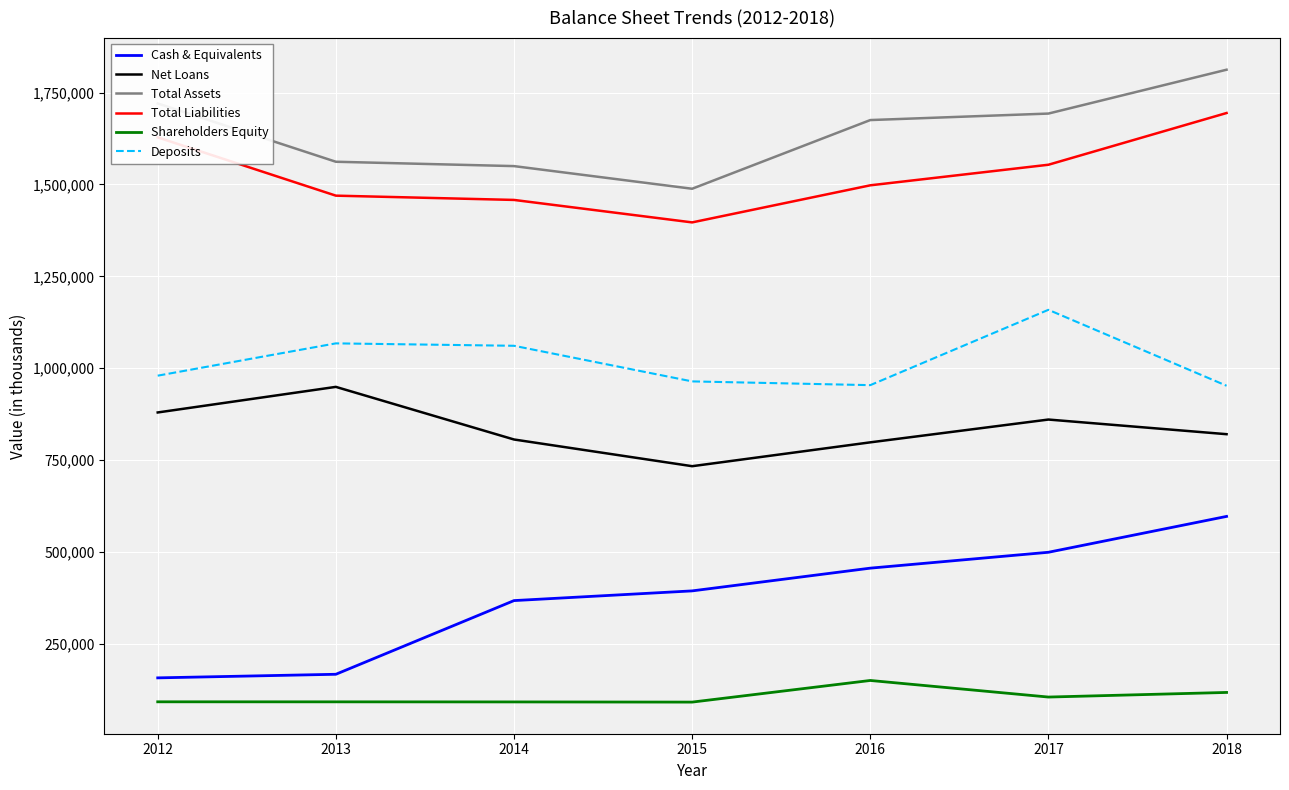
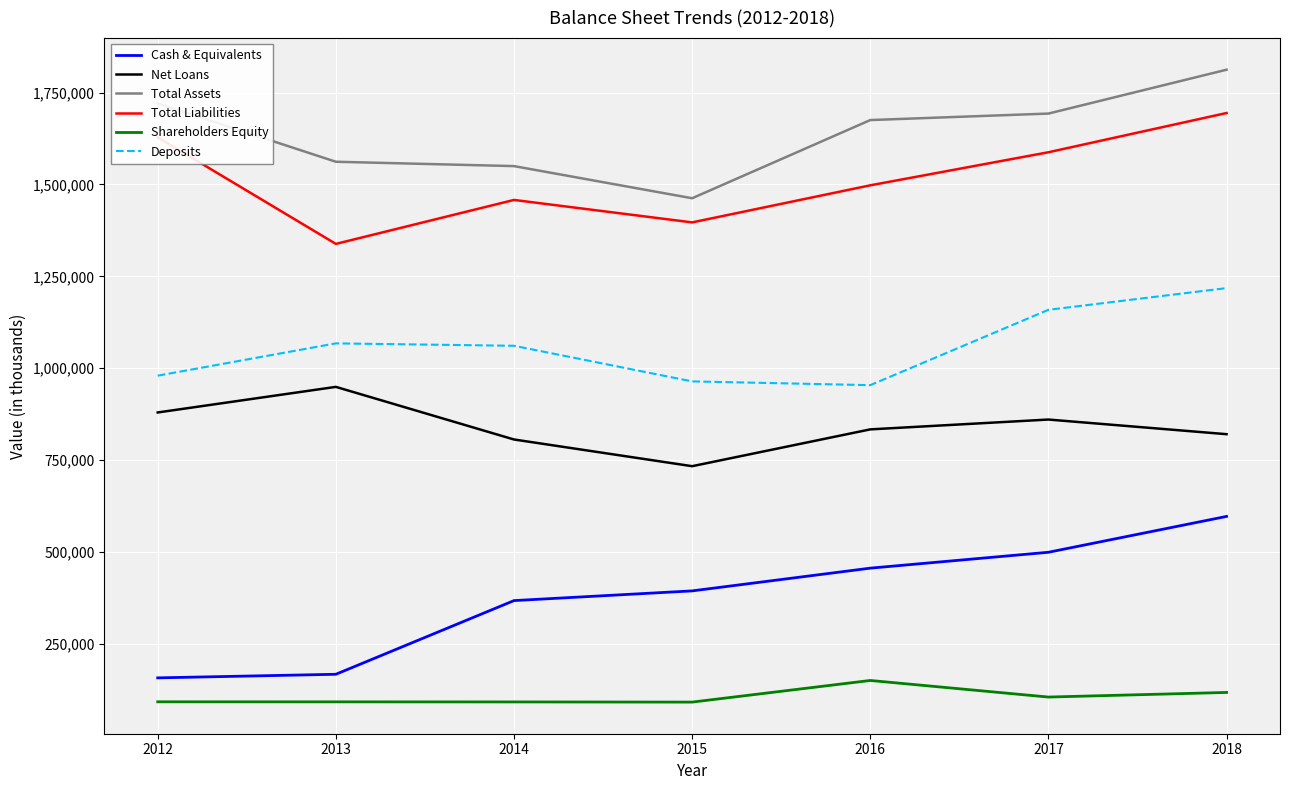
Total Liabilities, 2013: 1,470,000 -> 1,340,000
Total Assets, 2015: 1,490,000 -> 1,460,000
Net Loans, 2016: 800,000 -> 830,000
Total Liabilities, 2017: 1,550,000 -> 1,590,000
Deposits, 2018: 950,000 -> 1,220,000
